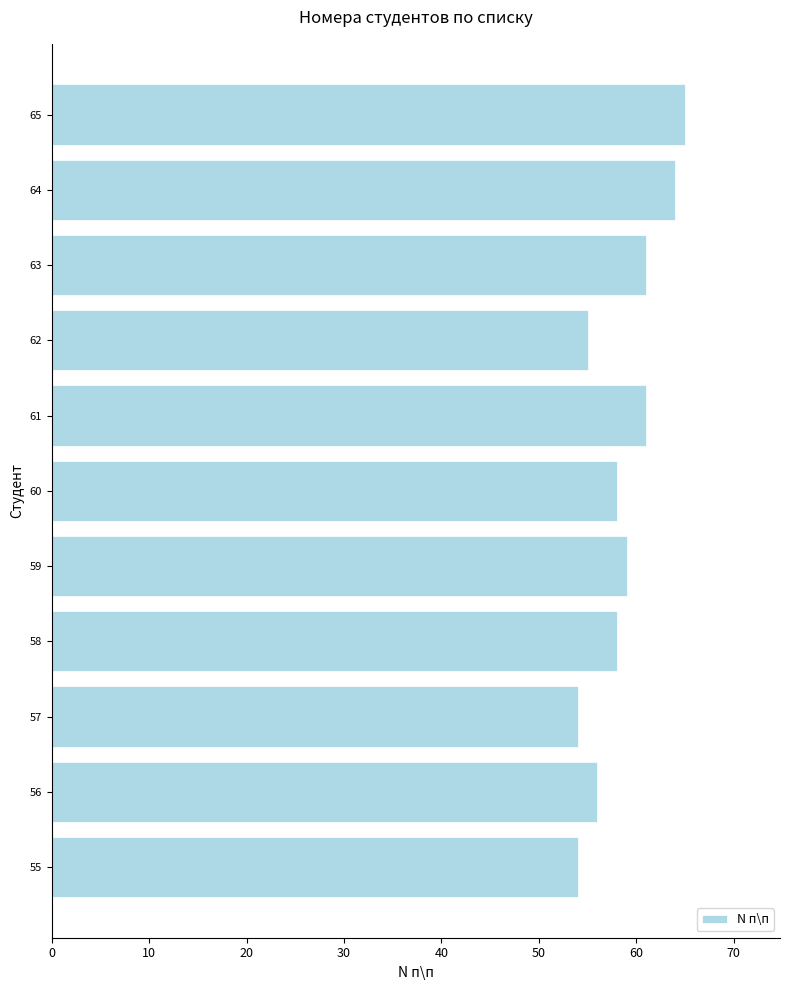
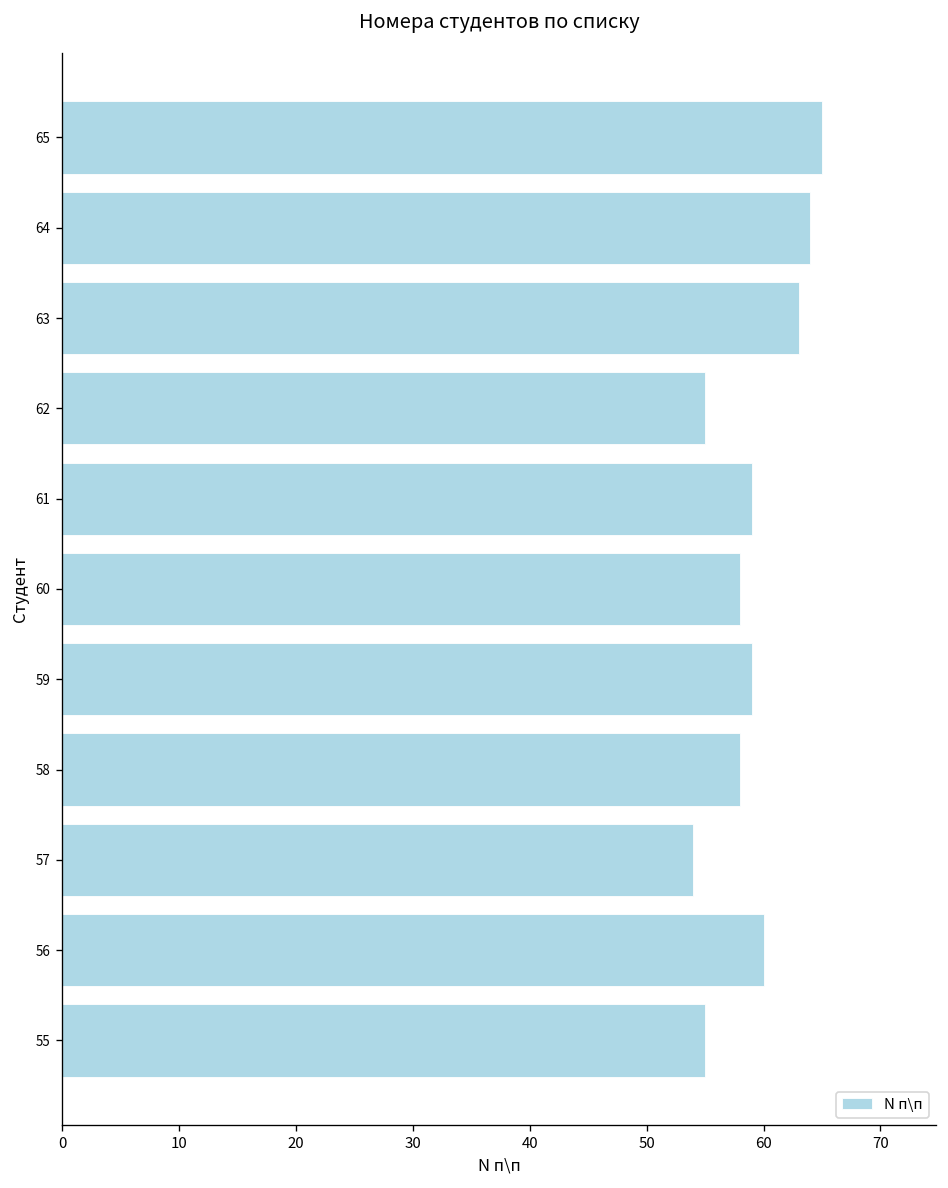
63: 61 -> 63
61: 61 -> 59
56: 56 -> 60
55: 54 -> 55
